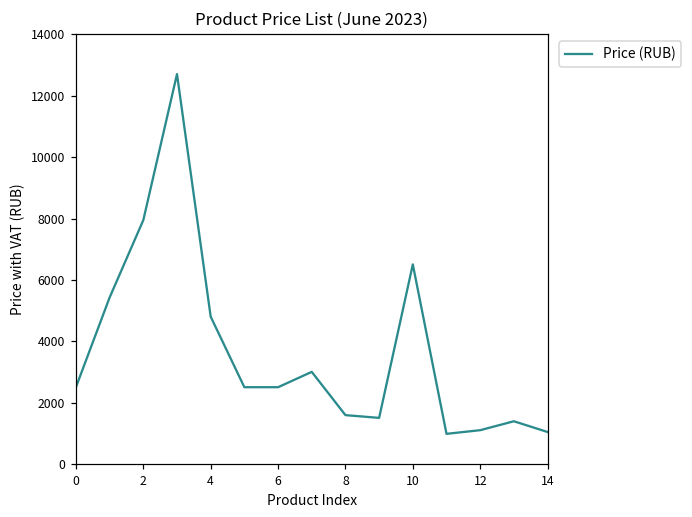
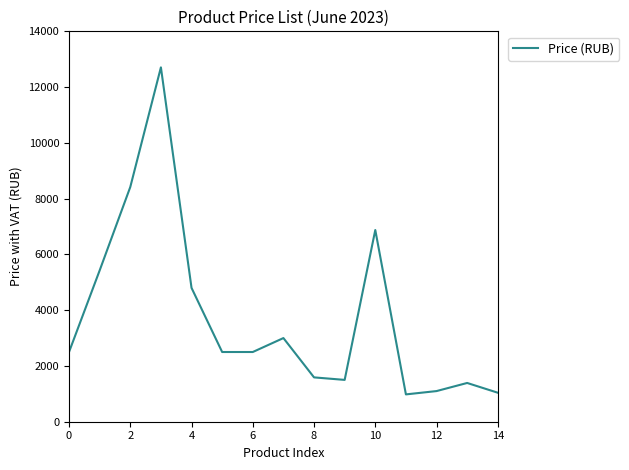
2: 7900 -> 8400
10: 6500 -> 6900
